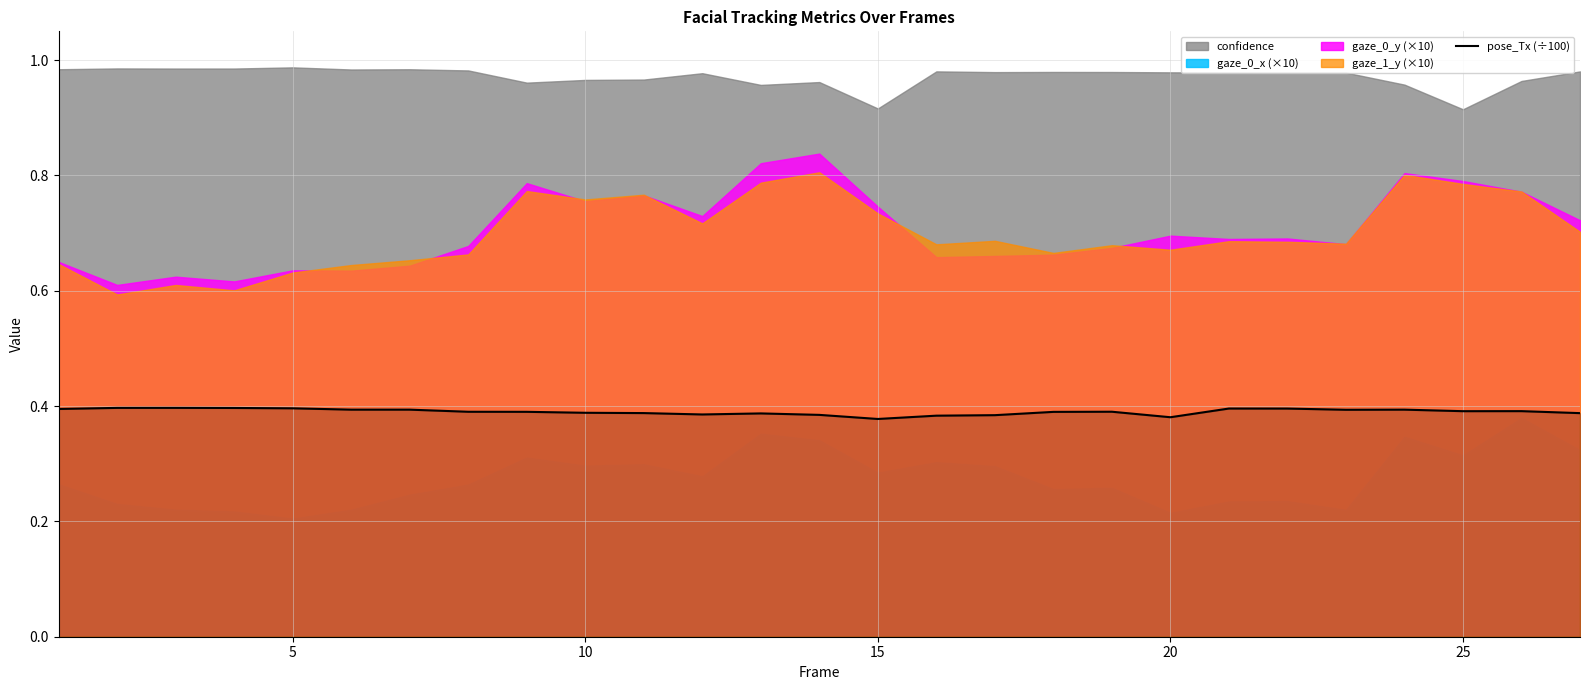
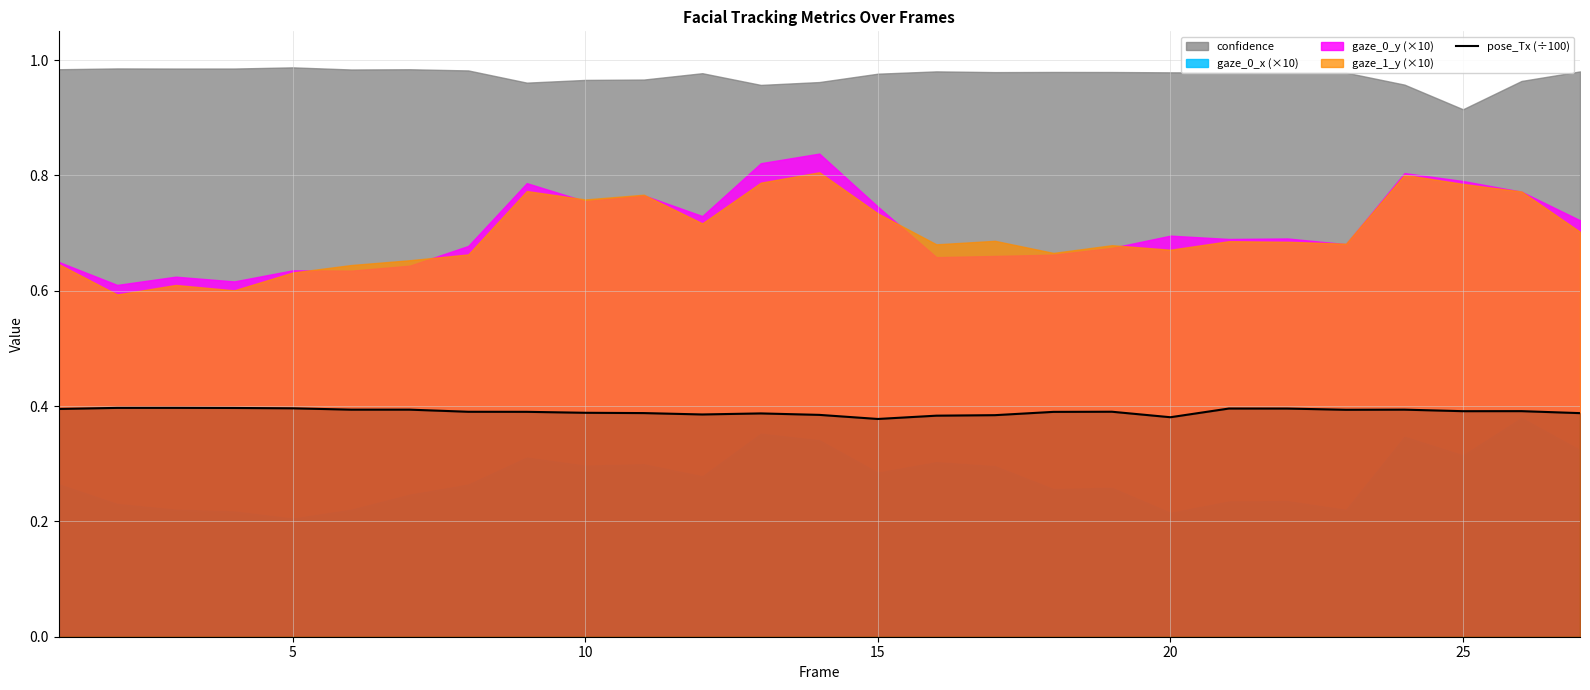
confidence, 15: 0.92 -> 0.98
